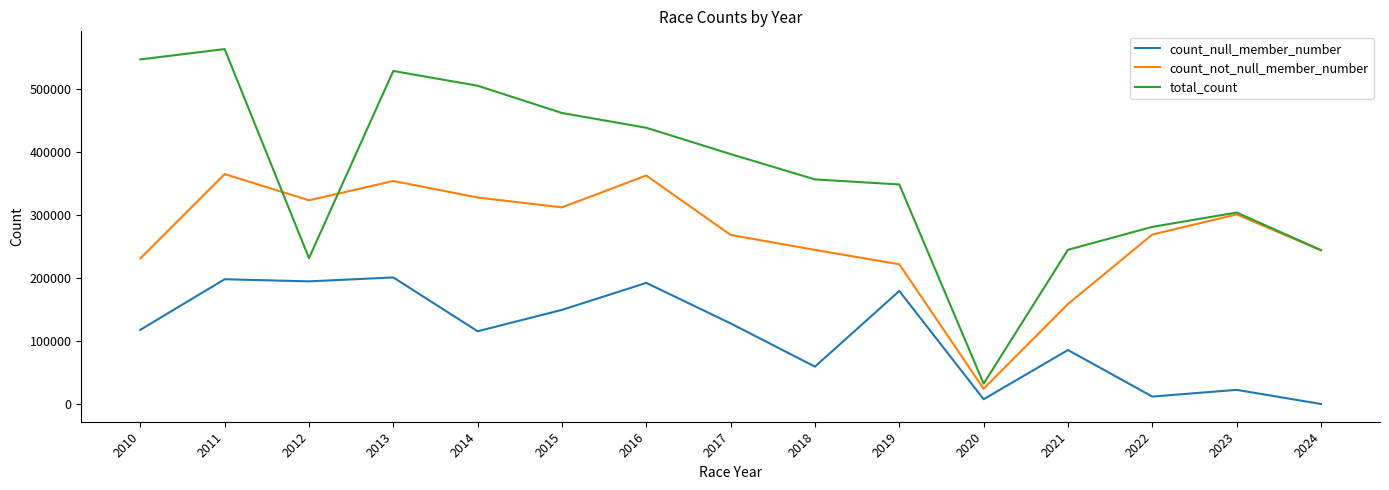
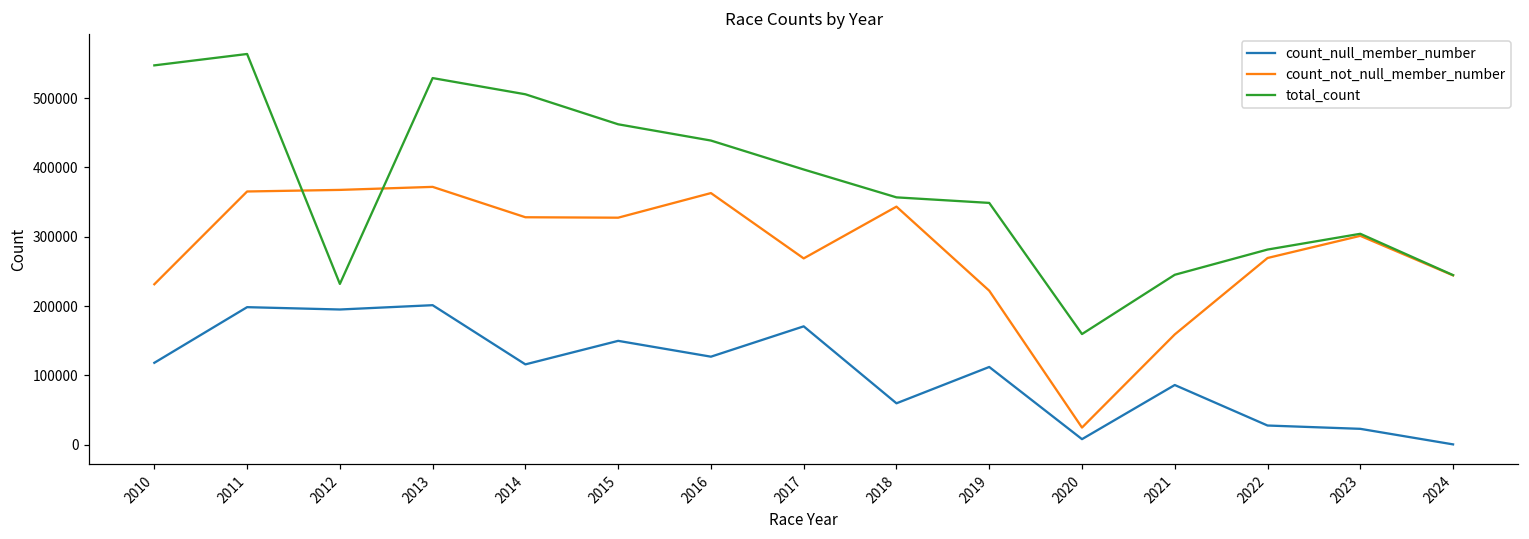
count_not_null_member_number, 2012: 320000 -> 370000
count_not_null_member_number, 2013: 350000 -> 370000
count_not_null_member_number, 2015: 310000 -> 330000
count_null_member_number, 2016: 190000 -> 130000
count_null_member_number, 2017: 130000 -> 170000
count_not_null_member_number, 2018: 240000 -> 340000
count_null_member_number, 2019: 180000 -> 110000
total_count, 2020: 30000 -> 160000
count_null_member_number, 2022: 10000 -> 30000
